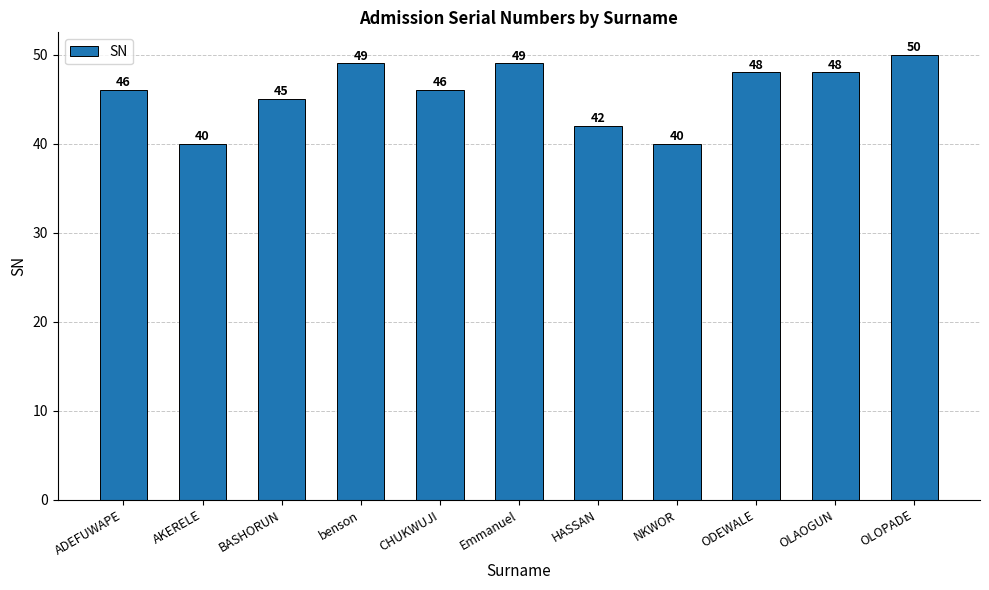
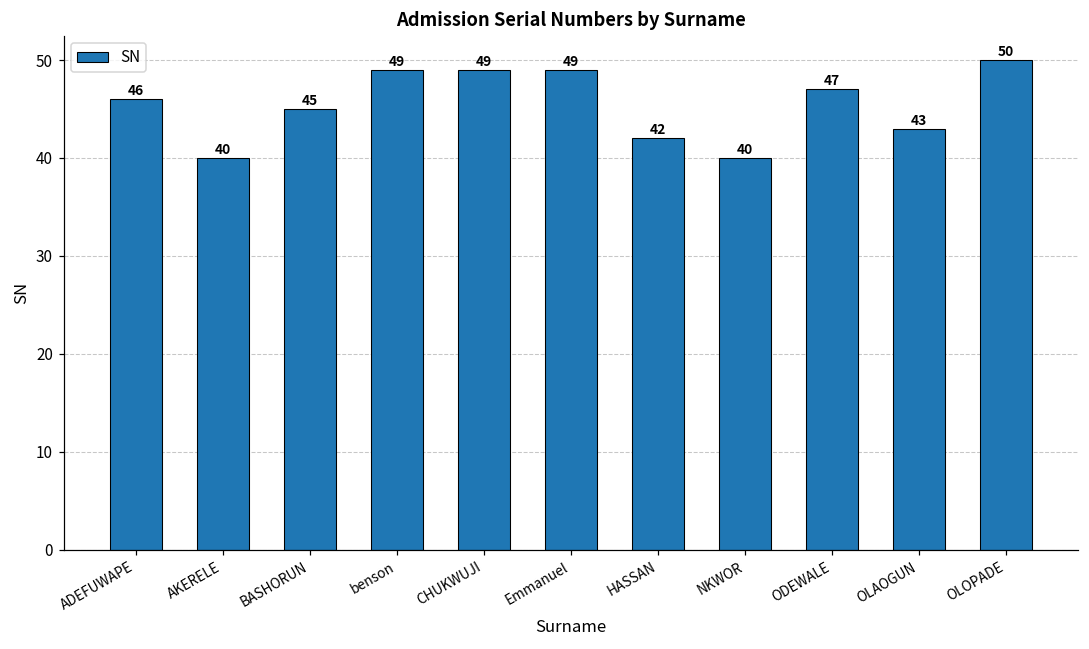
CHUKWUJI: 46 -> 49
ODEWALE: 48 -> 47
OLAOGUN: 48 -> 43
